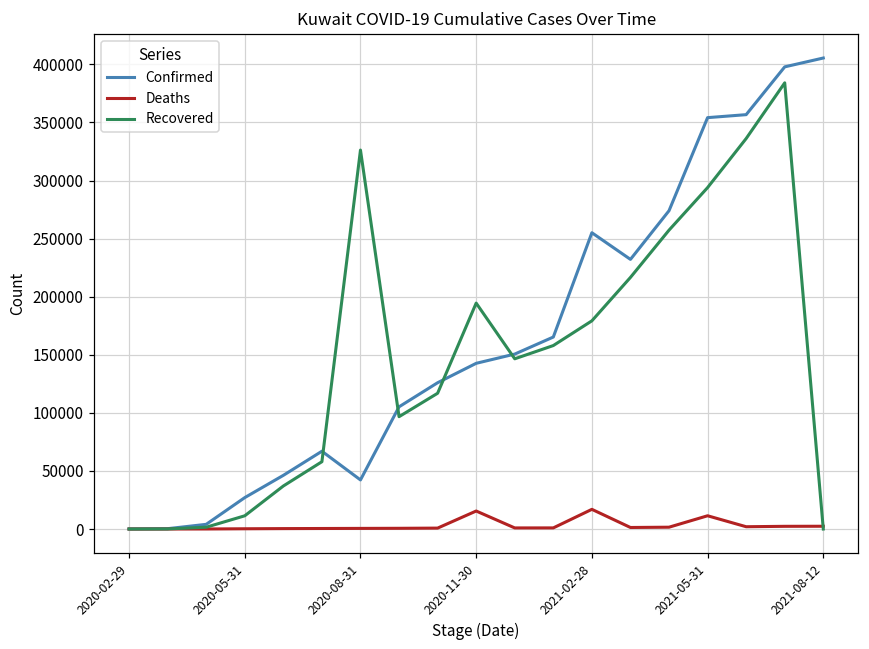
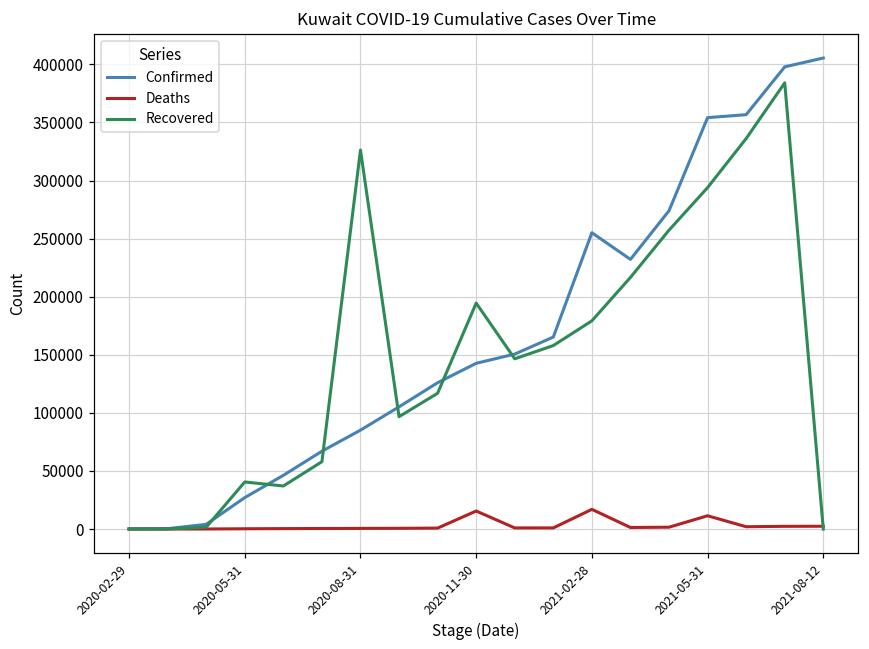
Recovered, 2020-05-31: 11000 -> 41000
Confirmed, 2020-08-31: 42000 -> 85000
